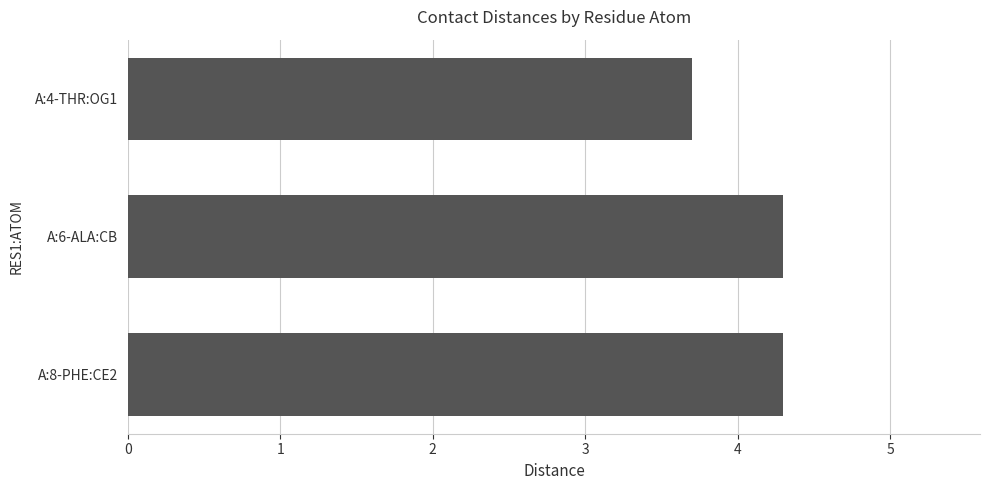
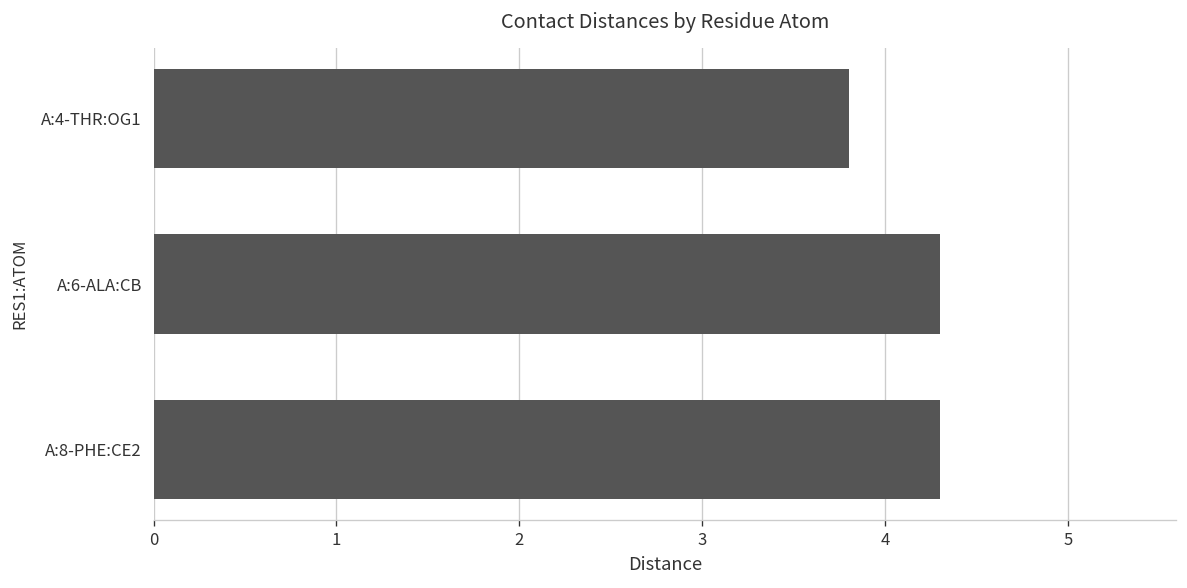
A:4-THR:OG1: 3.7 -> 3.8
